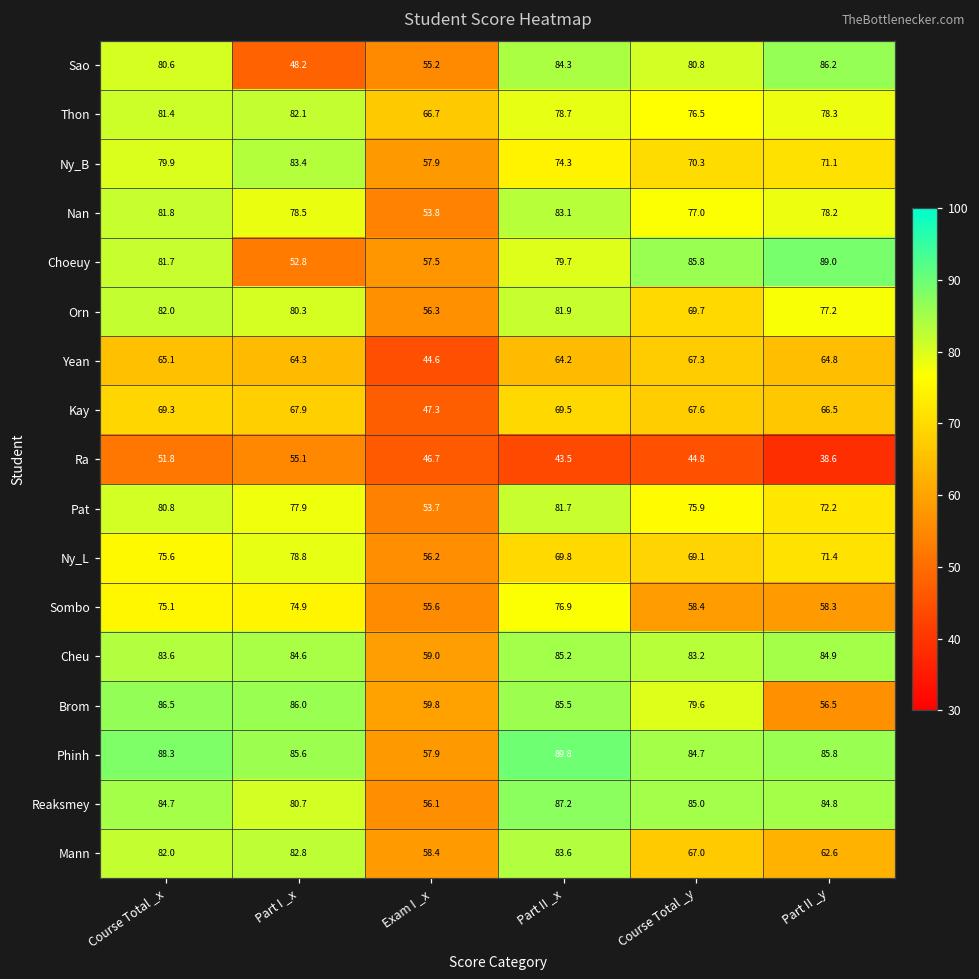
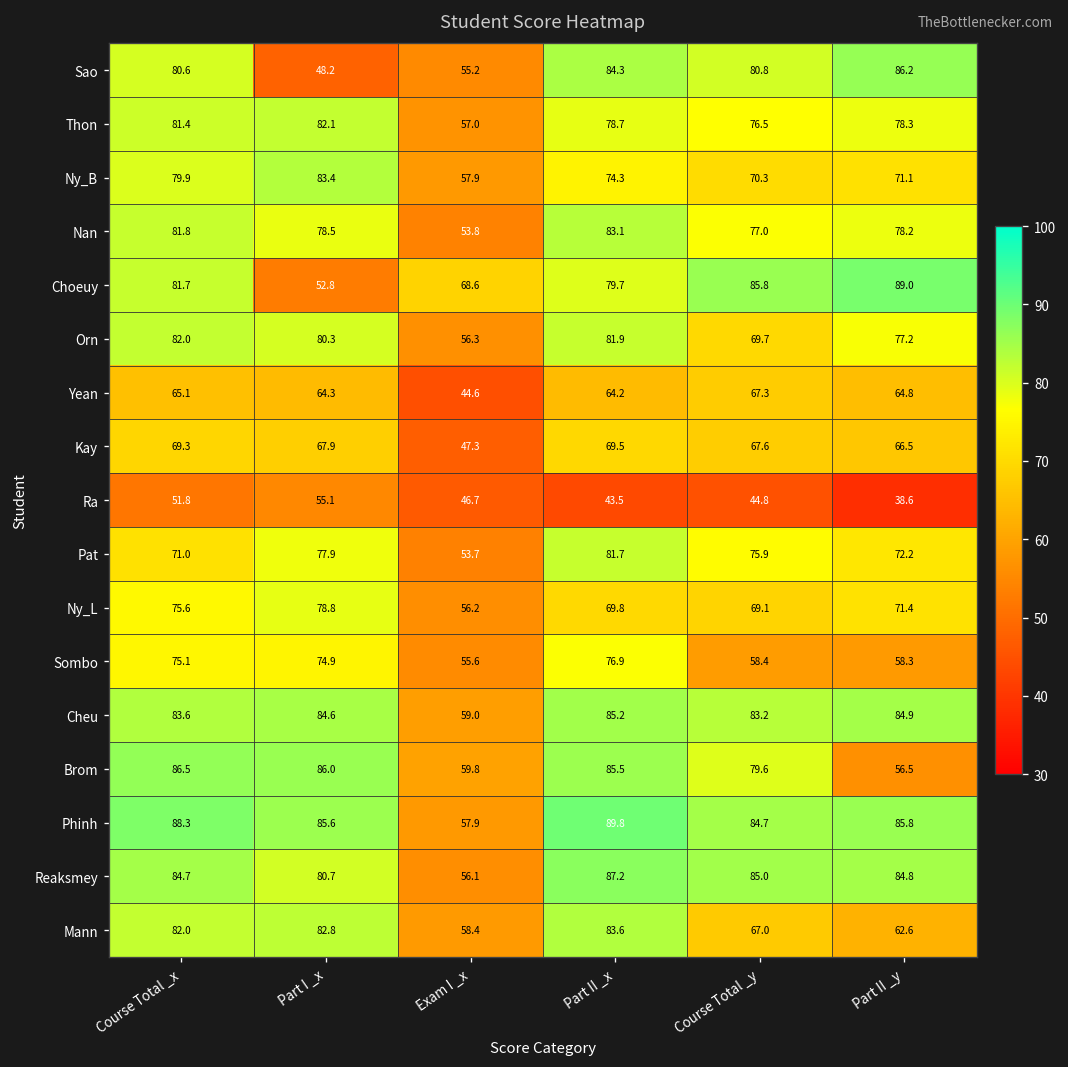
Thon, Exam I _x: 66.7 -> 57.0
Choeuy, Exam I _x: 57.5 -> 68.6
Pat, Course Total _x: 80.8 -> 71.0
